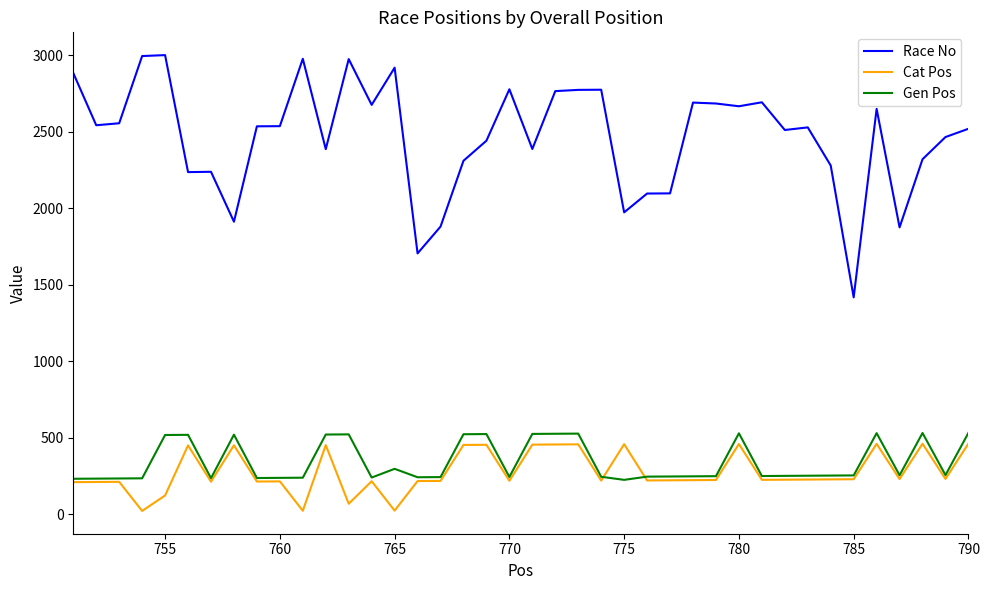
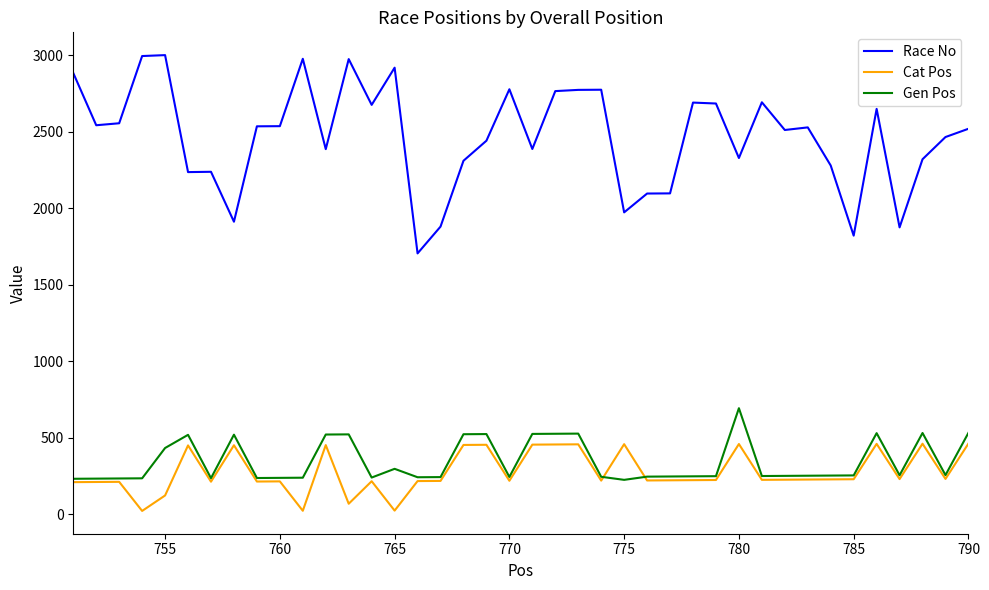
Gen Pos, 755: 520 -> 430
Race No, 780: 2670 -> 2330
Gen Pos, 780: 530 -> 690
Race No, 785: 1420 -> 1820
